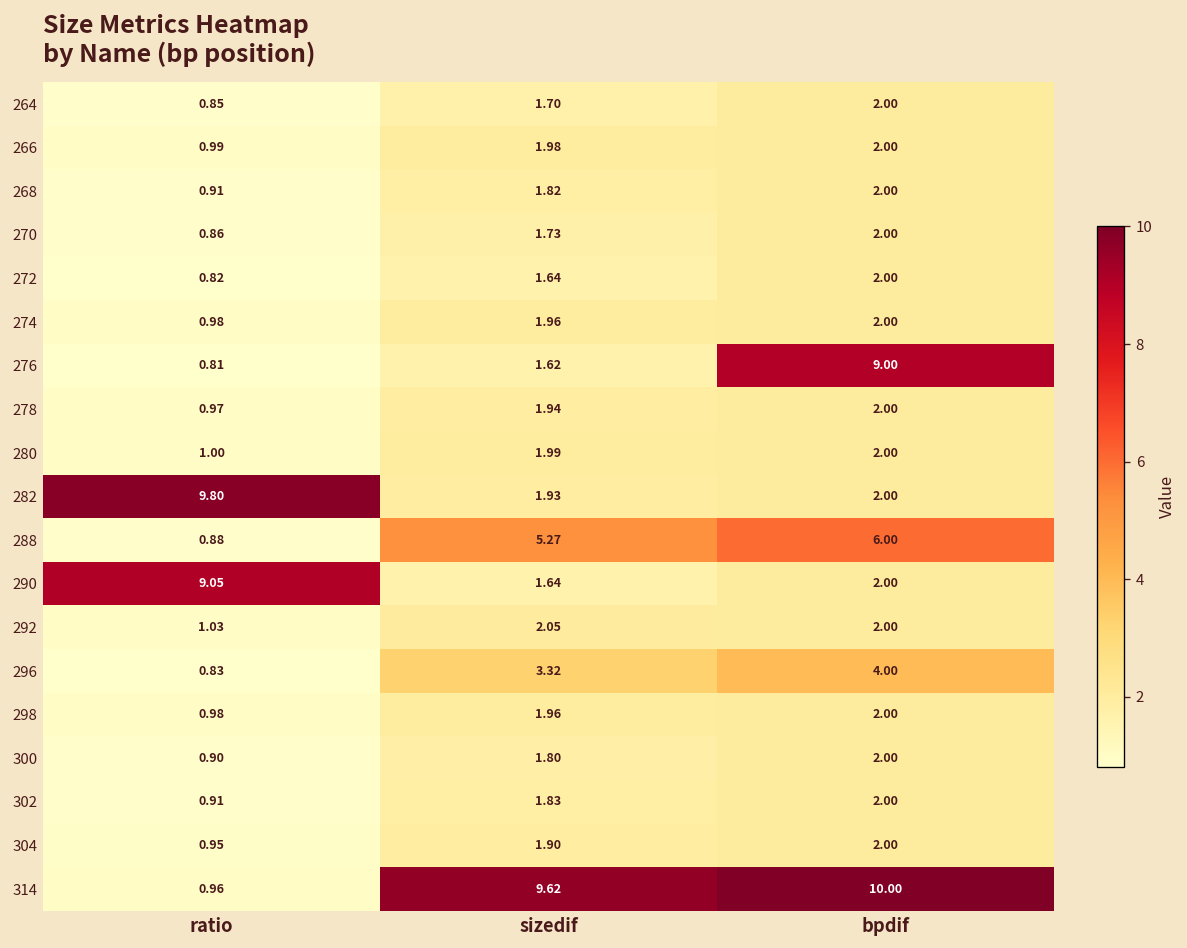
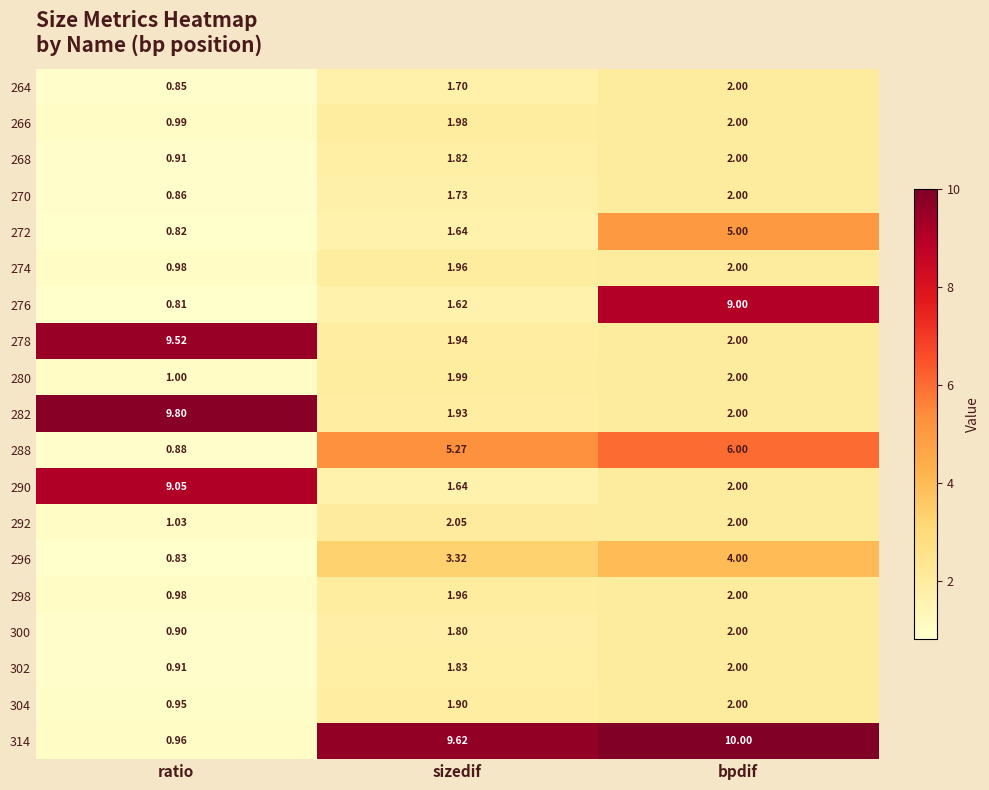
272, bpdif: 2.00 -> 5.00
278, ratio: 0.97 -> 9.52
